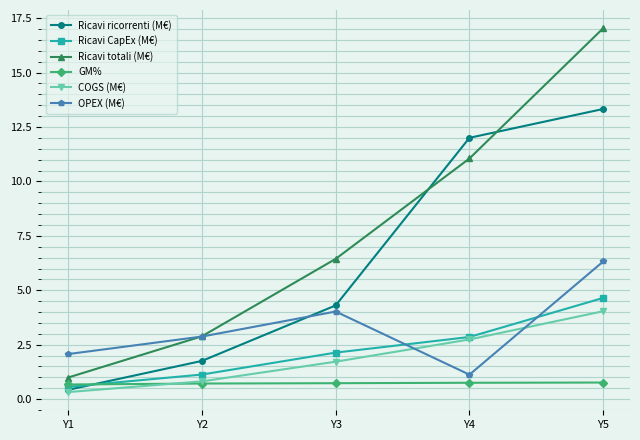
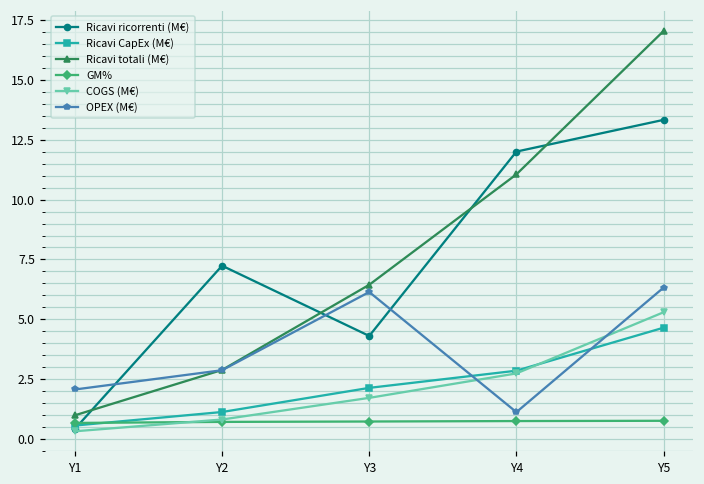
Ricavi ricorrenti (M€), Y2: 1.8 -> 7.2
OPEX (M€), Y3: 4.0 -> 6.1
COGS (M€), Y5: 4.0 -> 5.3
